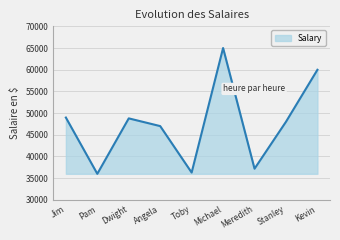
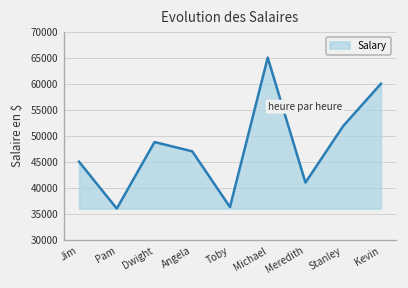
Jim: 49000 -> 45000
Meredith: 37000 -> 41000
Stanley: 48000 -> 52000
